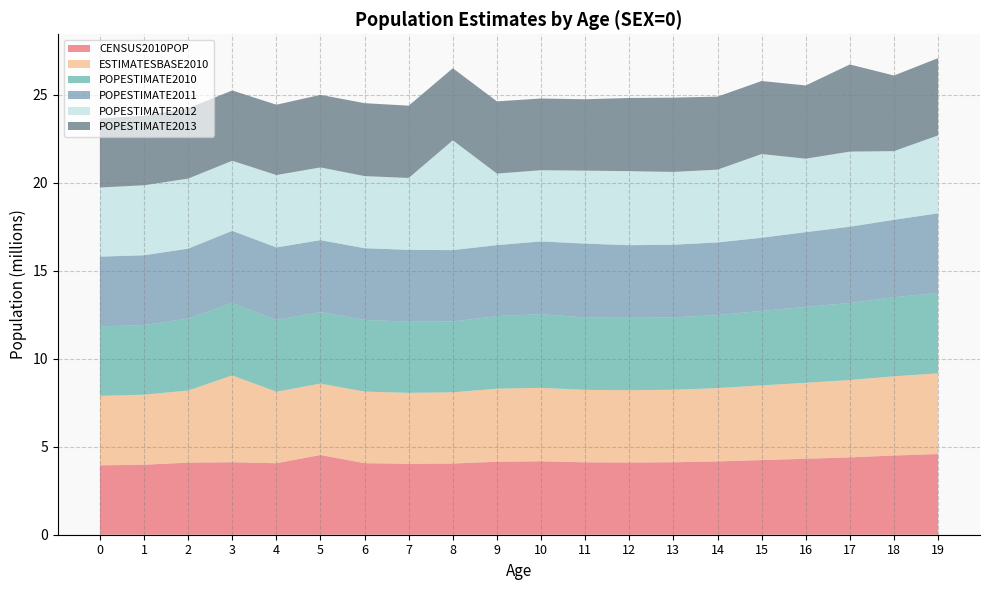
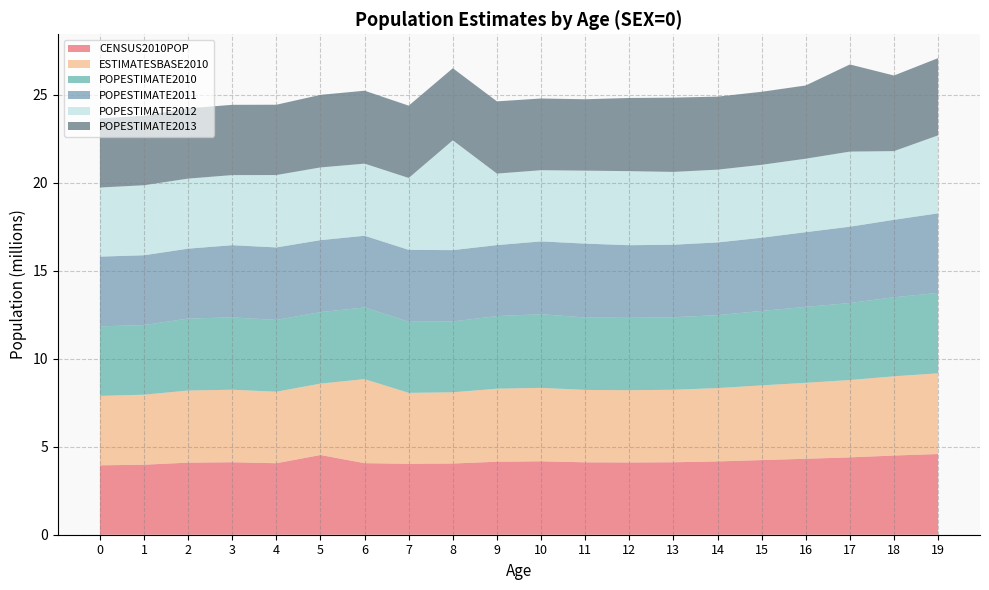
ESTIMATESBASE2010, 3: 4.9 -> 4.1
ESTIMATESBASE2010, 6: 4.1 -> 4.8
POPESTIMATE2012, 15: 4.8 -> 4.1
